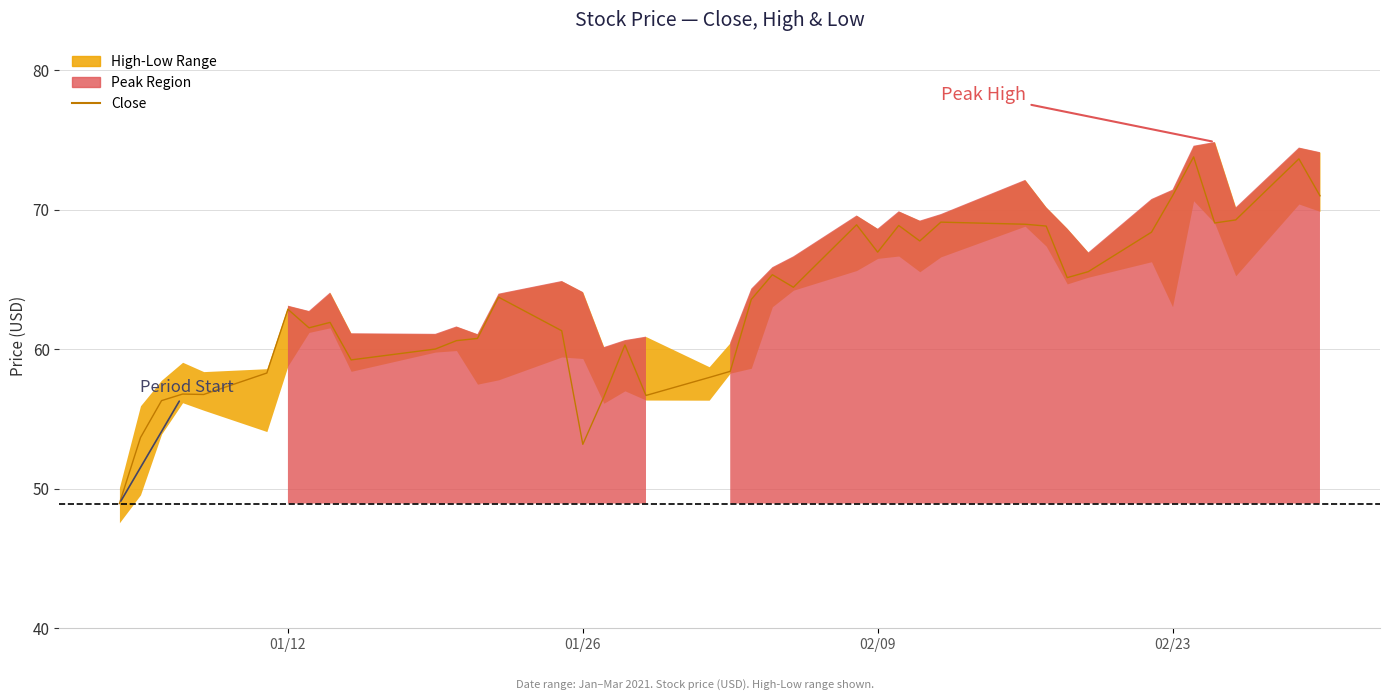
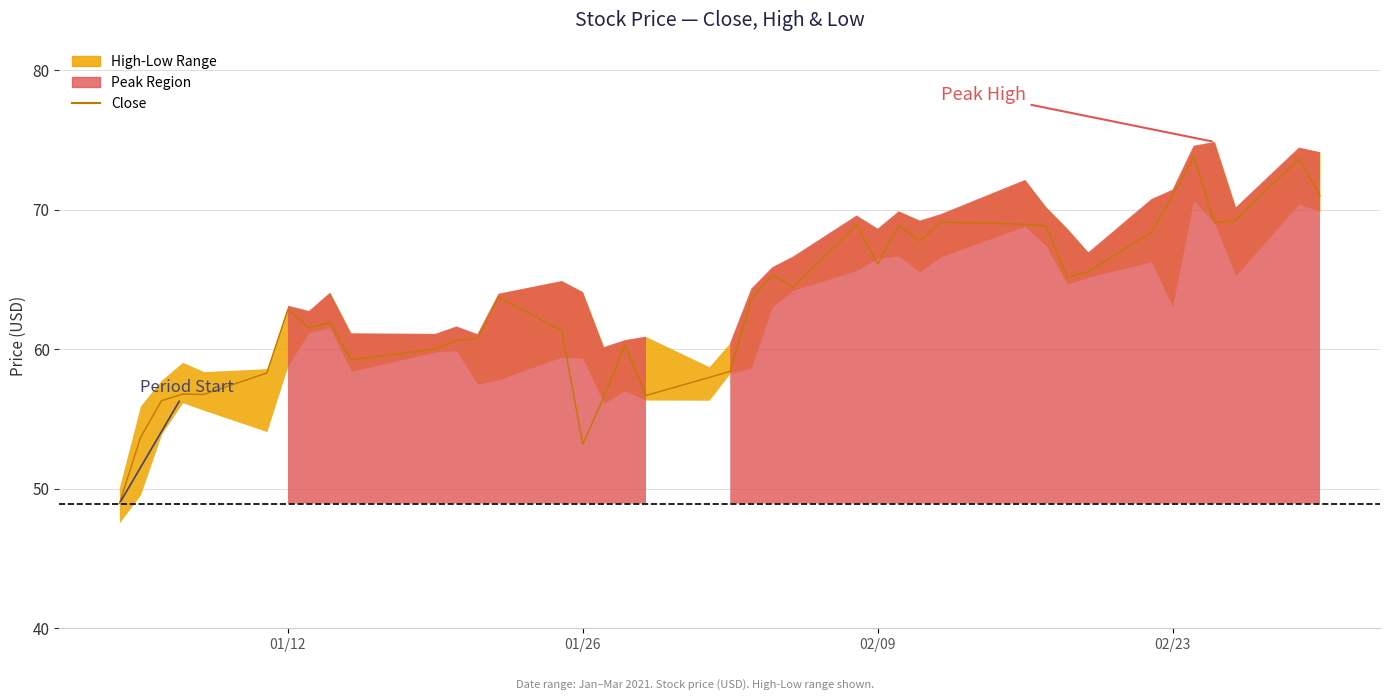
Close, 02/09: 67.0 -> 66.1
